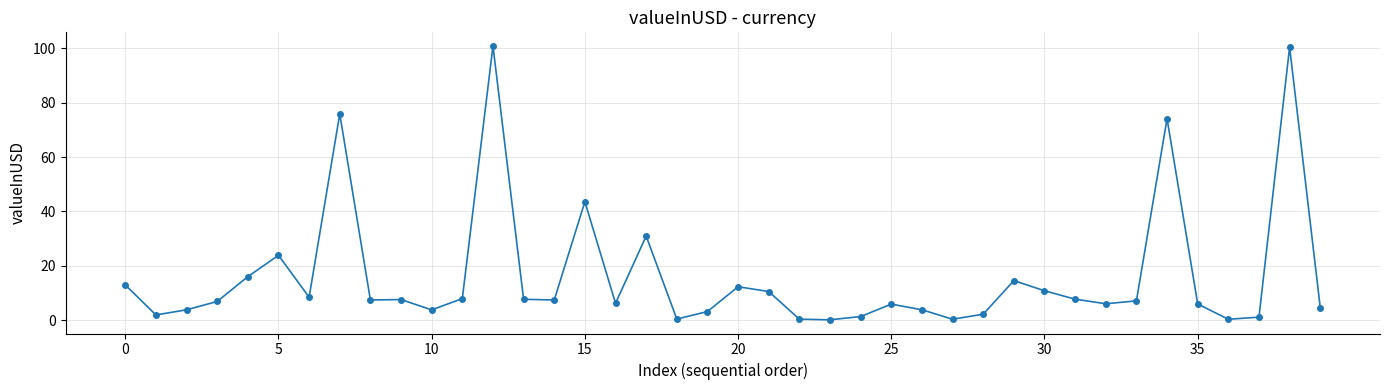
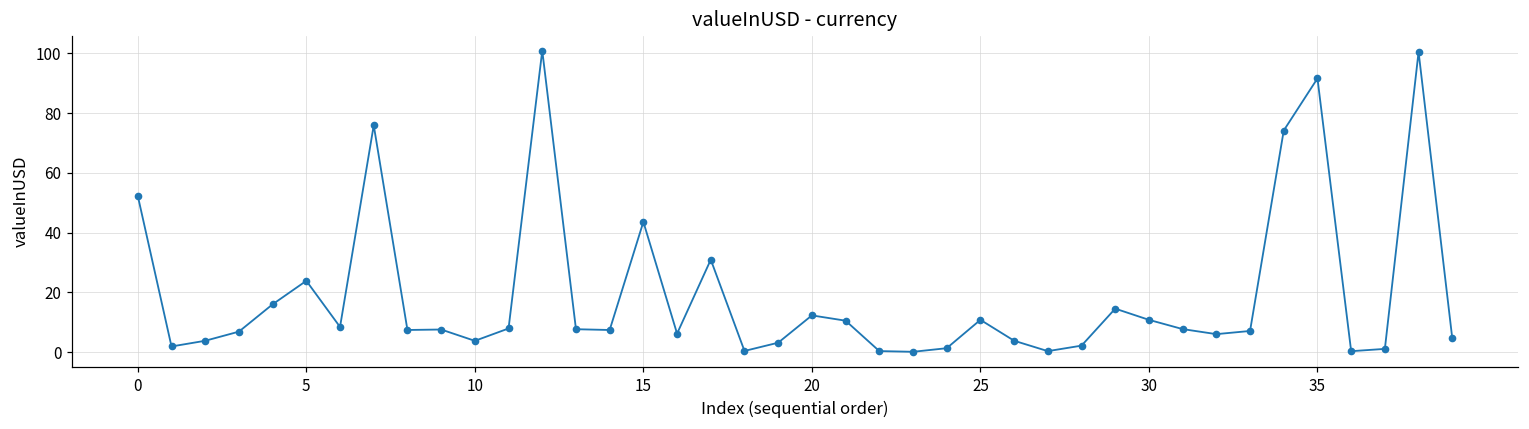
0: 13 -> 52
25: 6 -> 11
35: 6 -> 92
